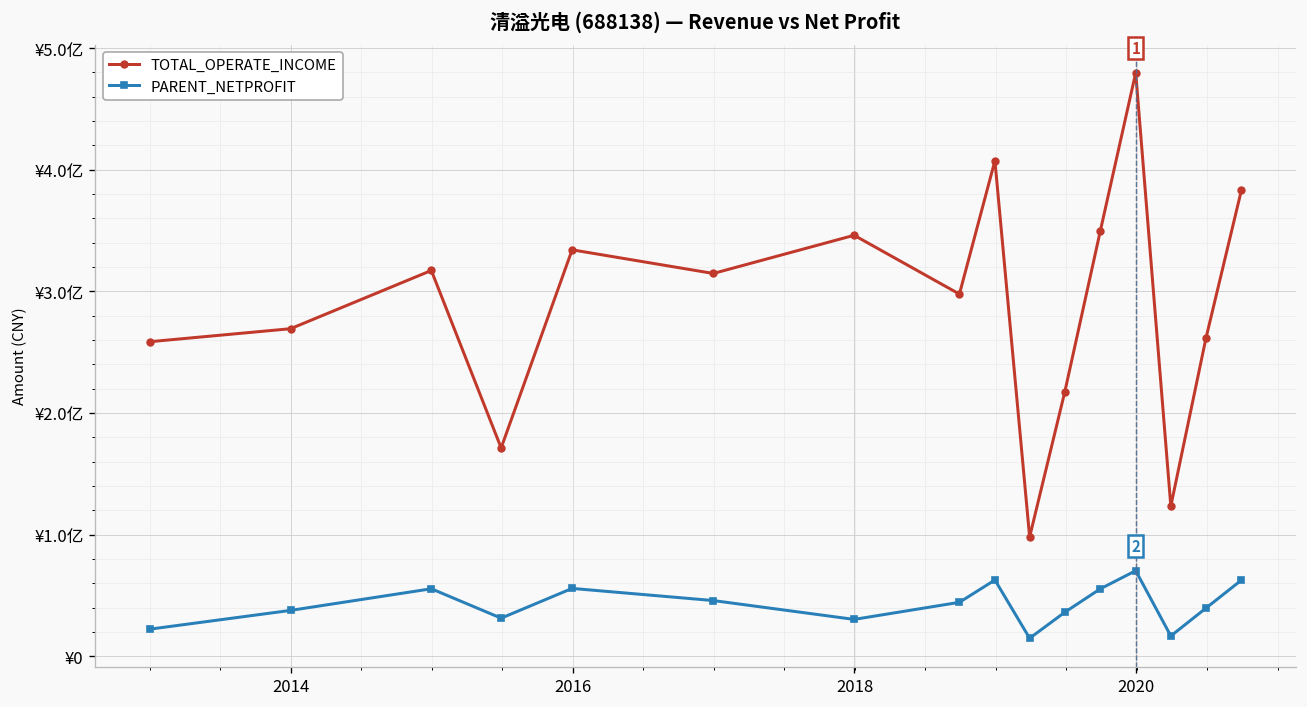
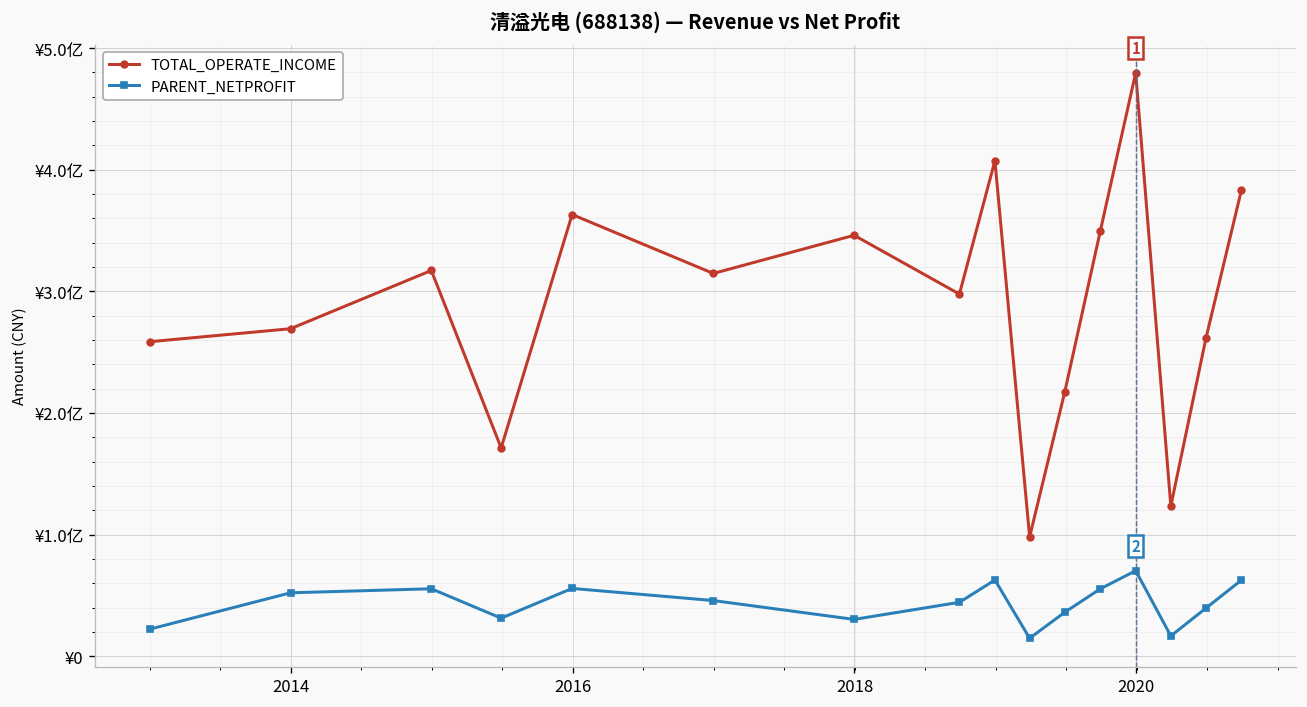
PARENT_NETPROFIT, 2014: ¥0.38亿 -> ¥0.52亿
TOTAL_OPERATE_INCOME, 2016: ¥3.34亿 -> ¥3.63亿
